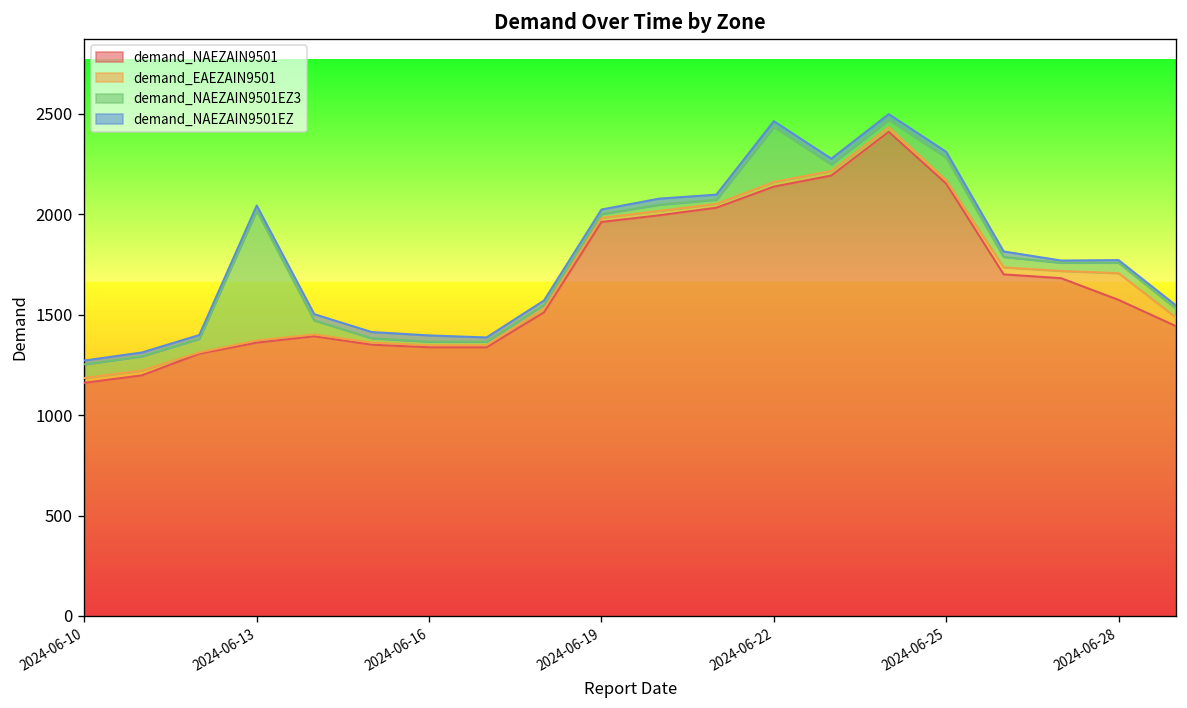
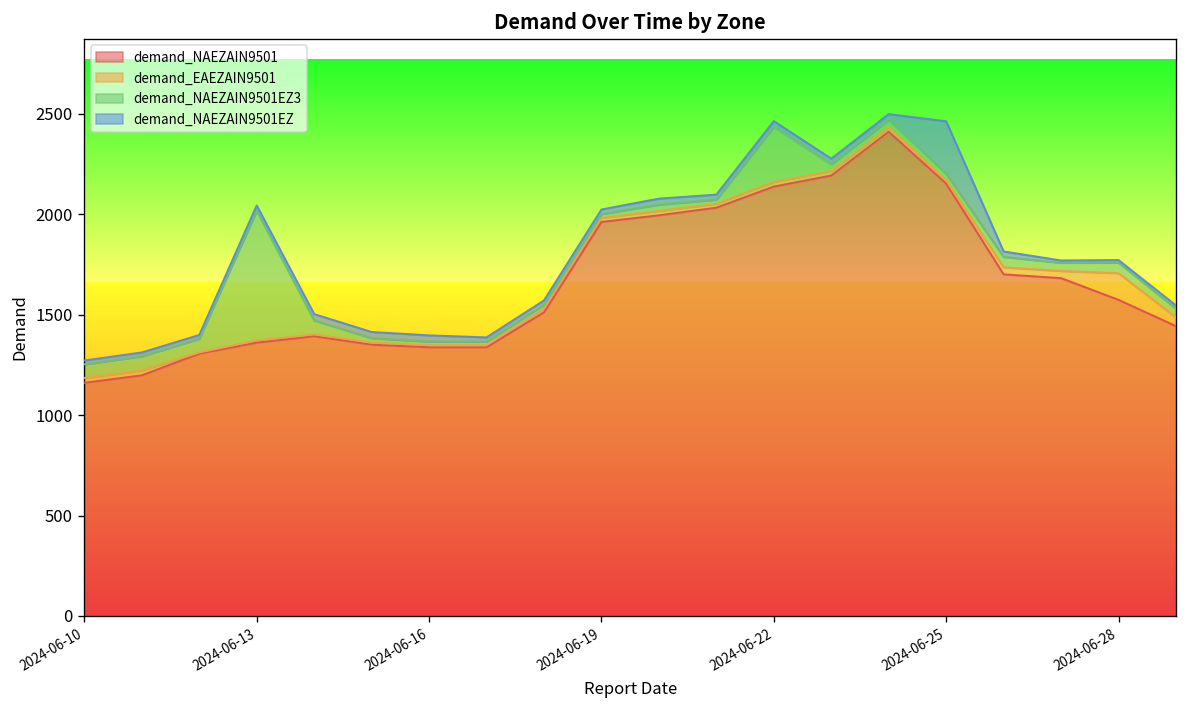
demand_NAEZAIN9501EZ3, 2024-06-25: 110 -> 30
demand_NAEZAIN9501EZ, 2024-06-25: 30 -> 260
